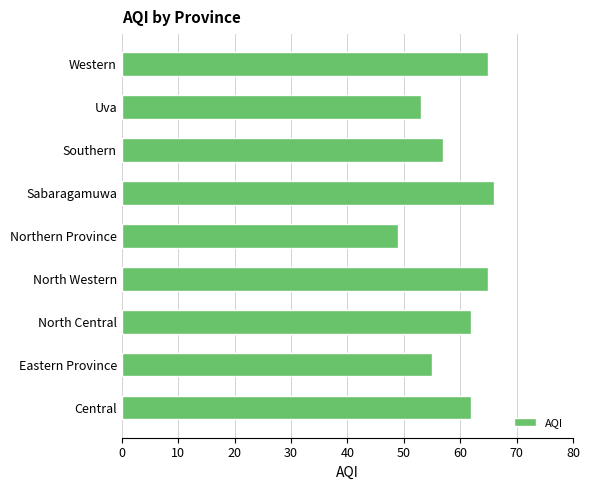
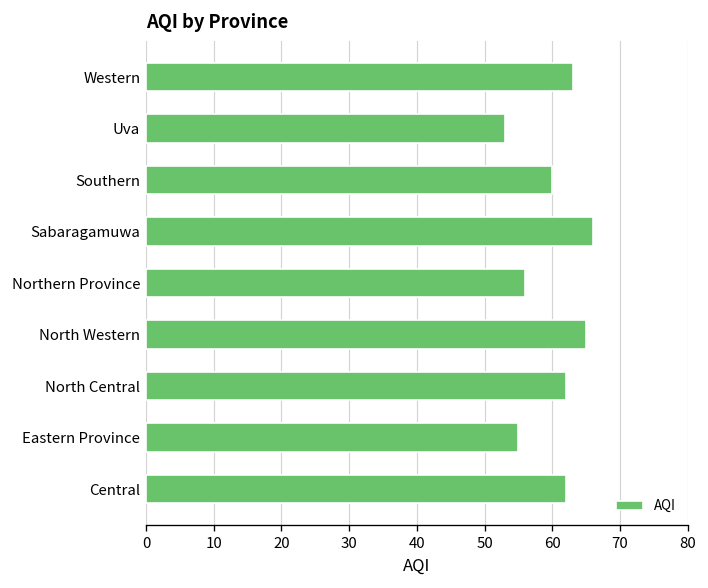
Western: 65 -> 63
Southern: 57 -> 60
Northern Province: 49 -> 56
